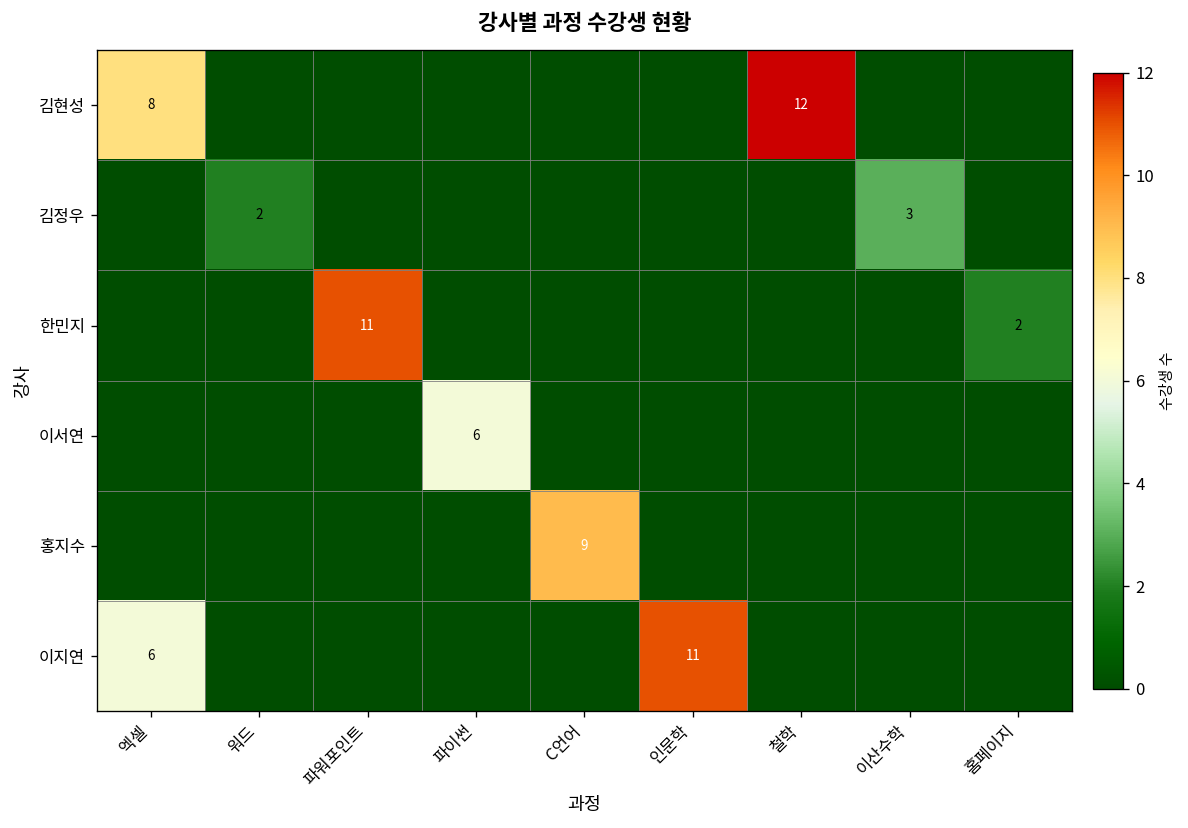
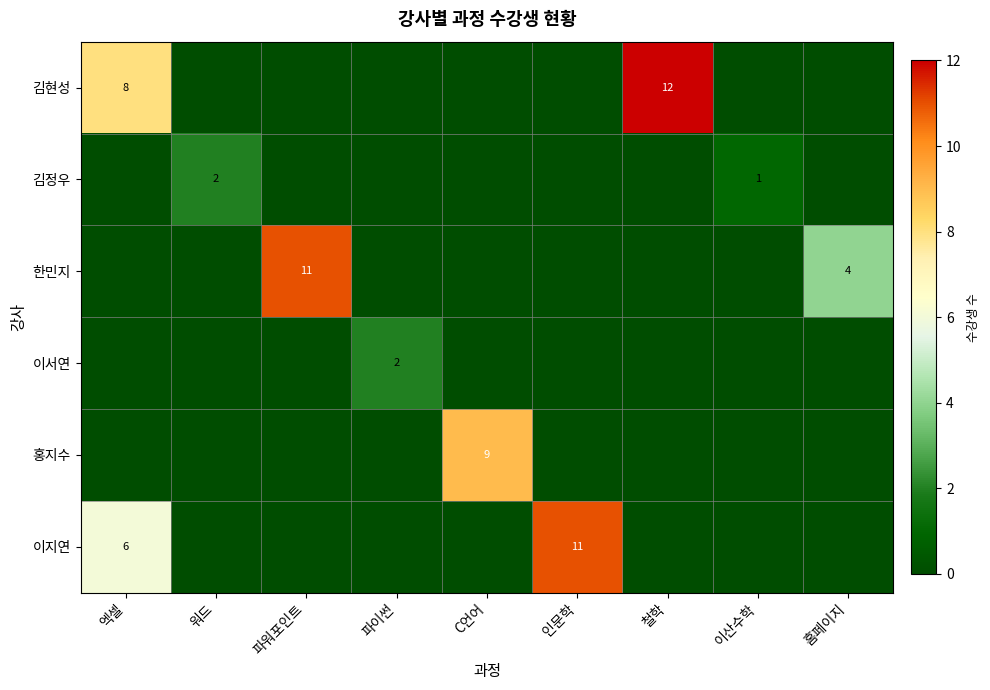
김정우, 이산수학: 3 -> 1
한민지, 홈페이지: 2 -> 4
이서연, 파이썬: 6 -> 2
